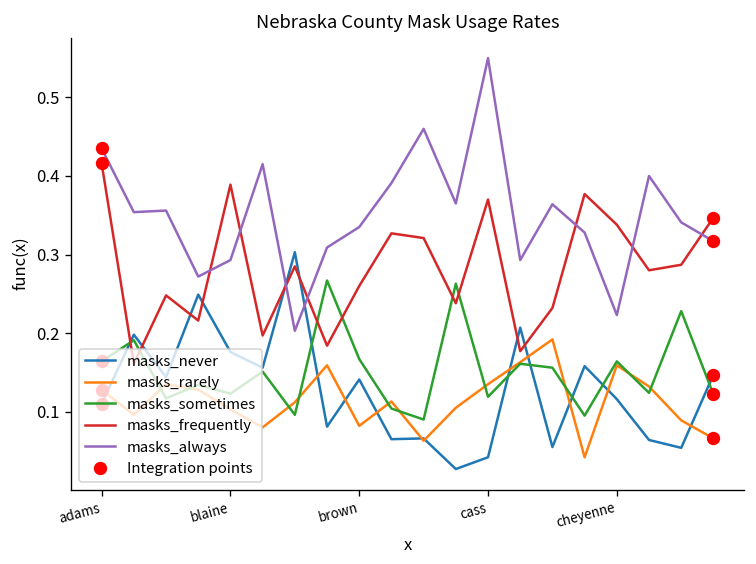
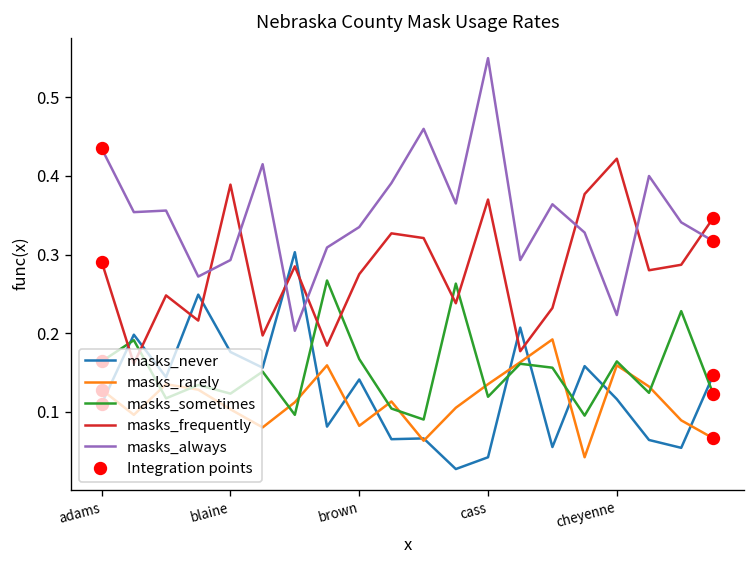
masks_frequently, adams: 0.42 -> 0.29
masks_frequently, brown: 0.26 -> 0.28
masks_frequently, cheyenne: 0.34 -> 0.42
